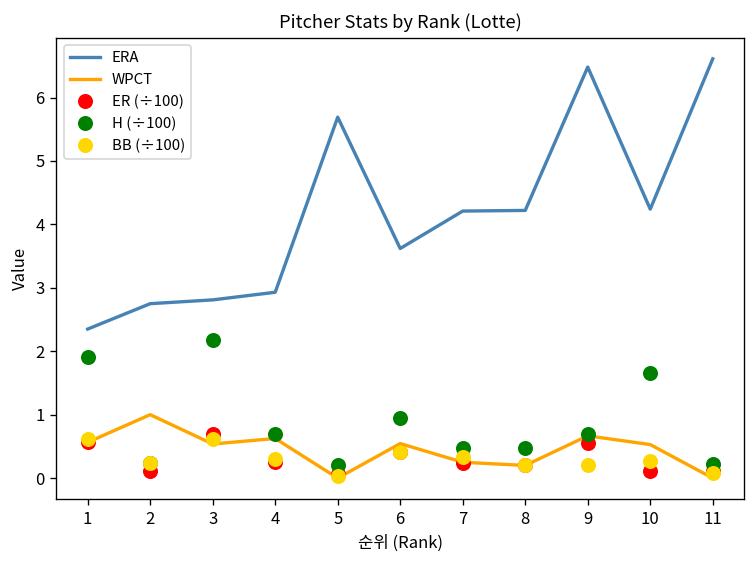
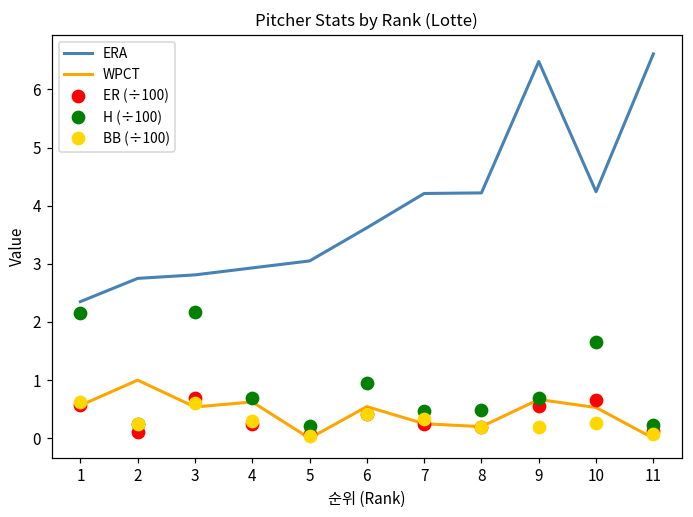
H (÷100), 1: 1.9 -> 2.2
ERA, 5: 5.7 -> 3.1
ER (÷100), 10: 0.1 -> 0.7
